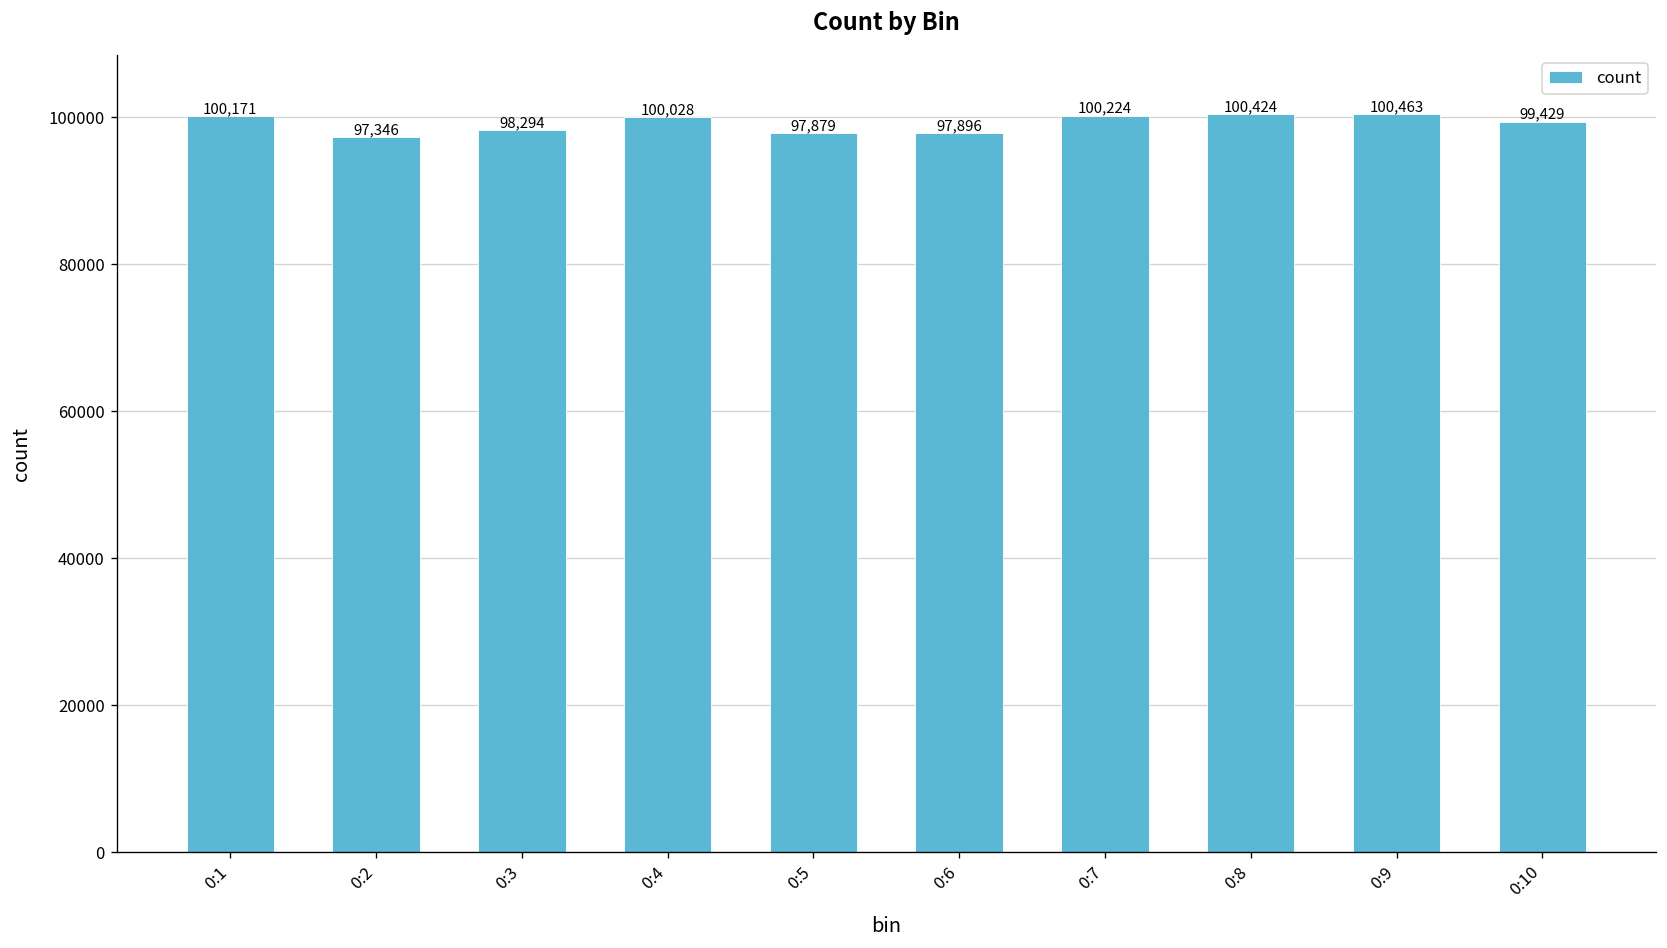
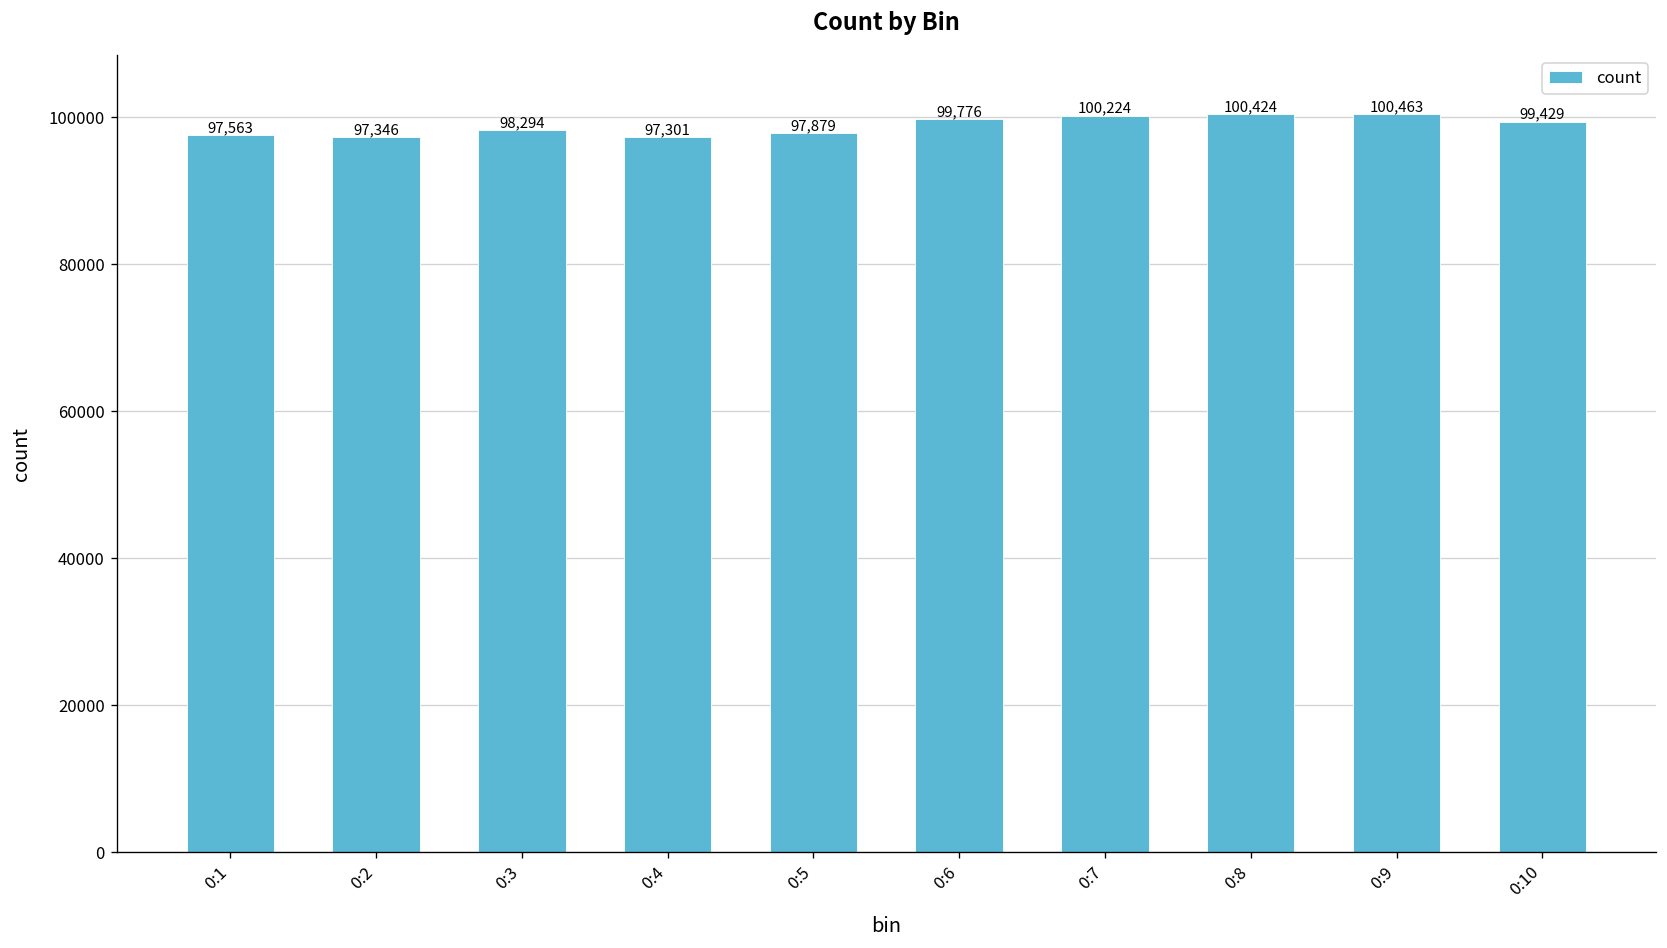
0:1: 100,171 -> 97,563
0:4: 100,028 -> 97,301
0:6: 97,896 -> 99,776
